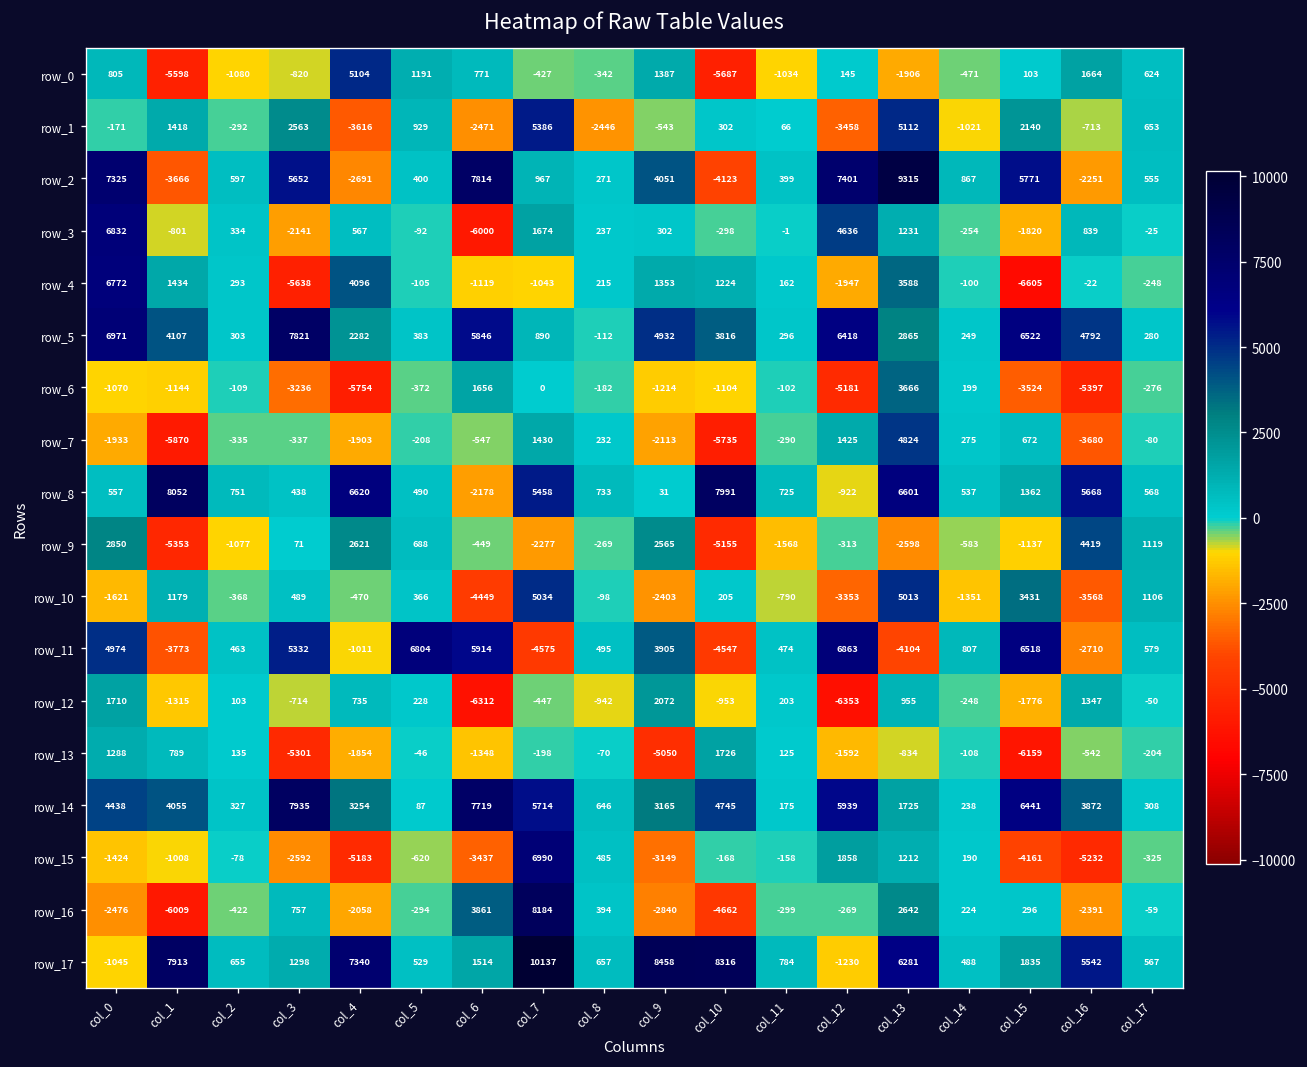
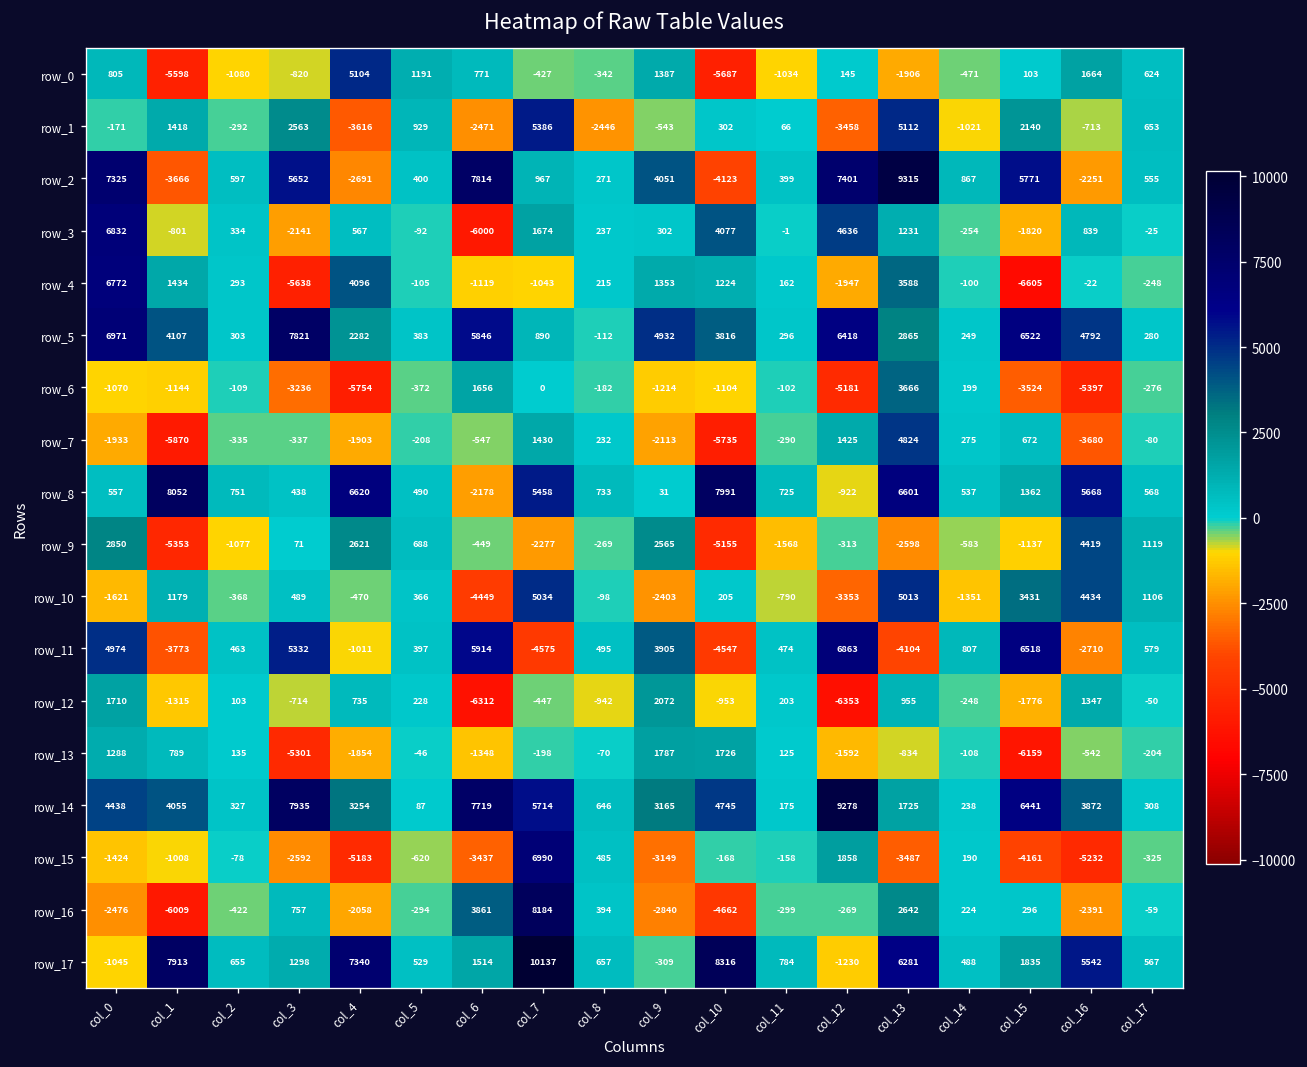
row_3, col_10: -298 -> 4077
row_10, col_16: -3568 -> 4434
row_11, col_5: 6804 -> 397
row_13, col_9: -5050 -> 1787
row_14, col_12: 5939 -> 9278
row_15, col_13: 1212 -> -3487
row_17, col_9: 8458 -> -309
